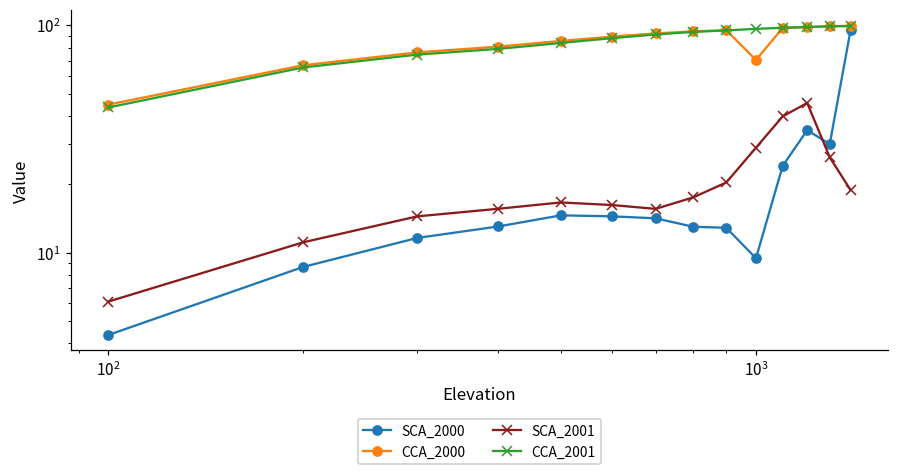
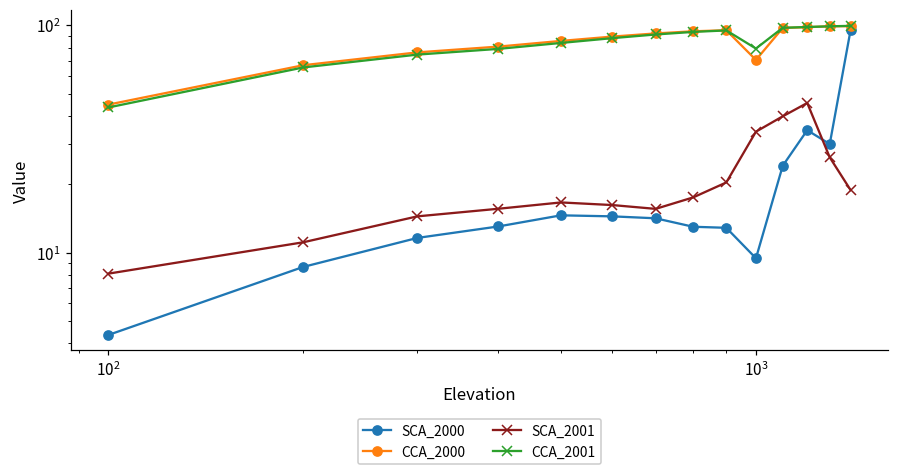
SCA_2001, 10^2: 6.1 -> 8.1
SCA_2001, 10^3: 29 -> 34
CCA_2001, 10^3: 100 -> 79
